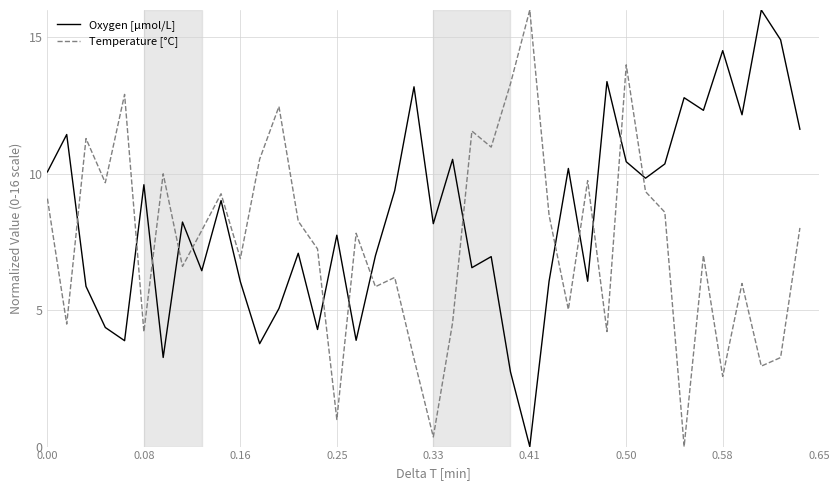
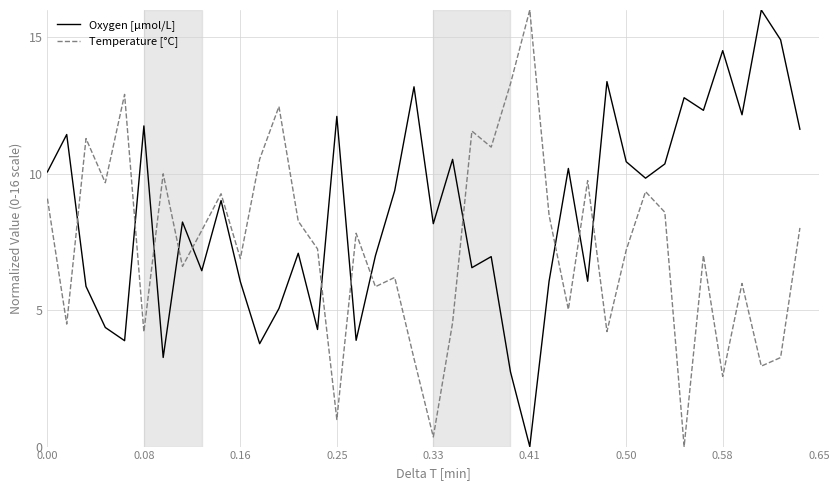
Oxygen [μmol/L], 0.08: 9.6 -> 11.8
Oxygen [μmol/L], 0.25: 7.7 -> 12.1
Temperature [°C], 0.50: 14.0 -> 7.2
